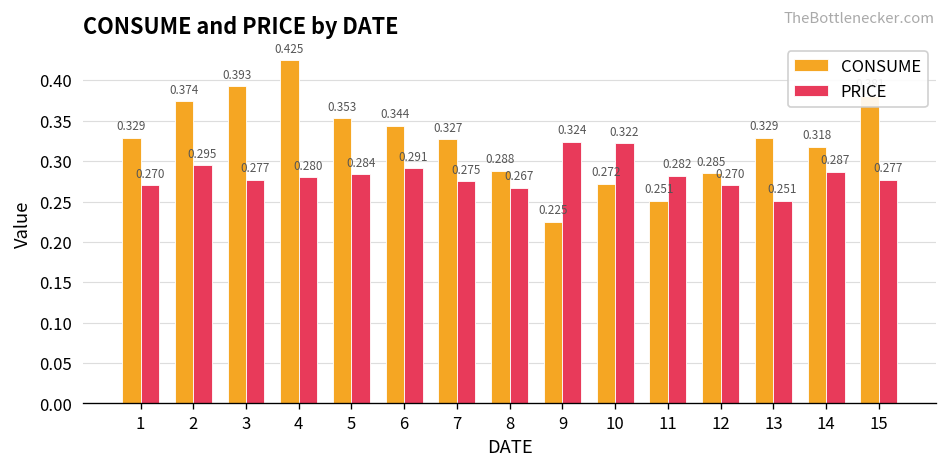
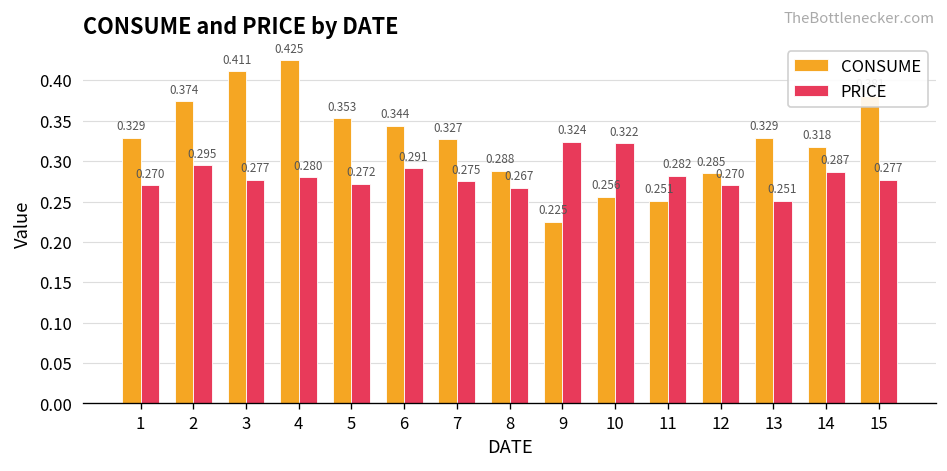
CONSUME, 3: 0.393 -> 0.411
PRICE, 5: 0.284 -> 0.272
CONSUME, 10: 0.272 -> 0.256
